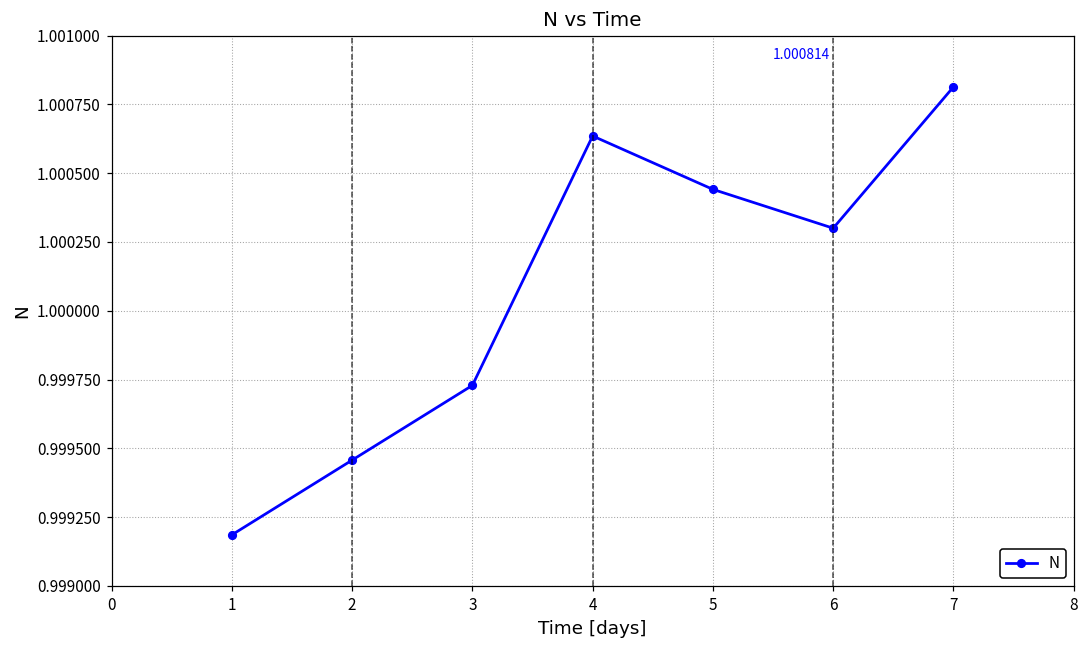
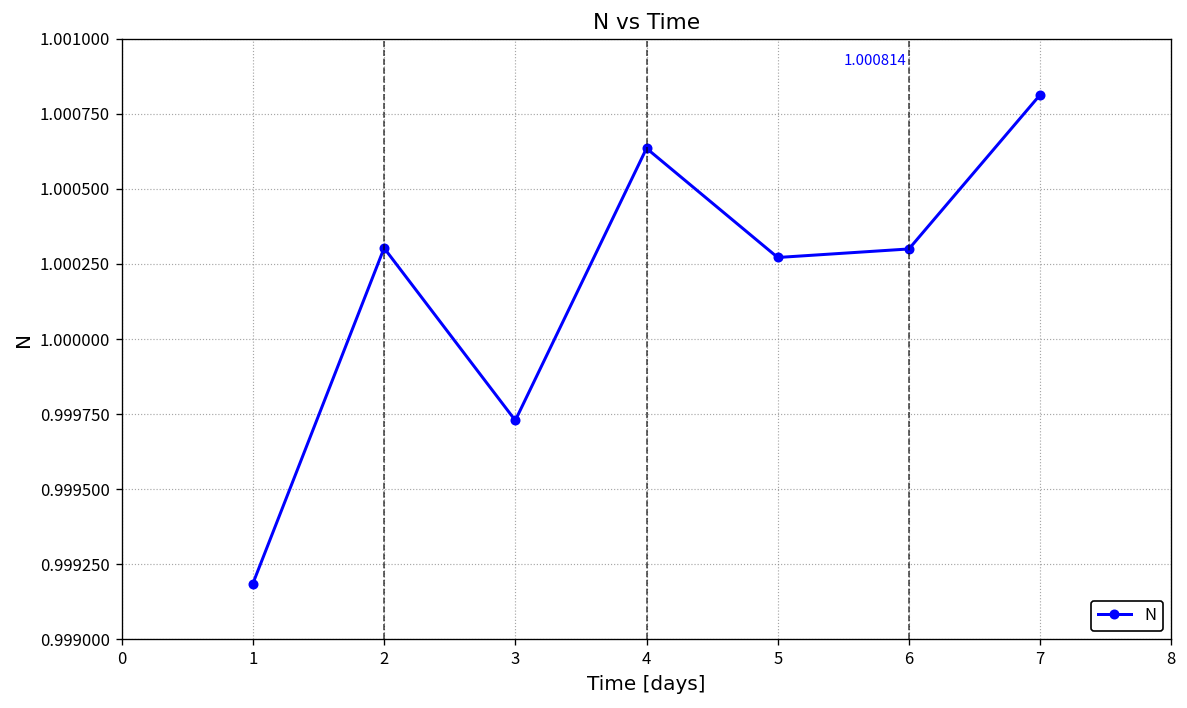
2: 0.99946 -> 1.00030
5: 1.00044 -> 1.00027
